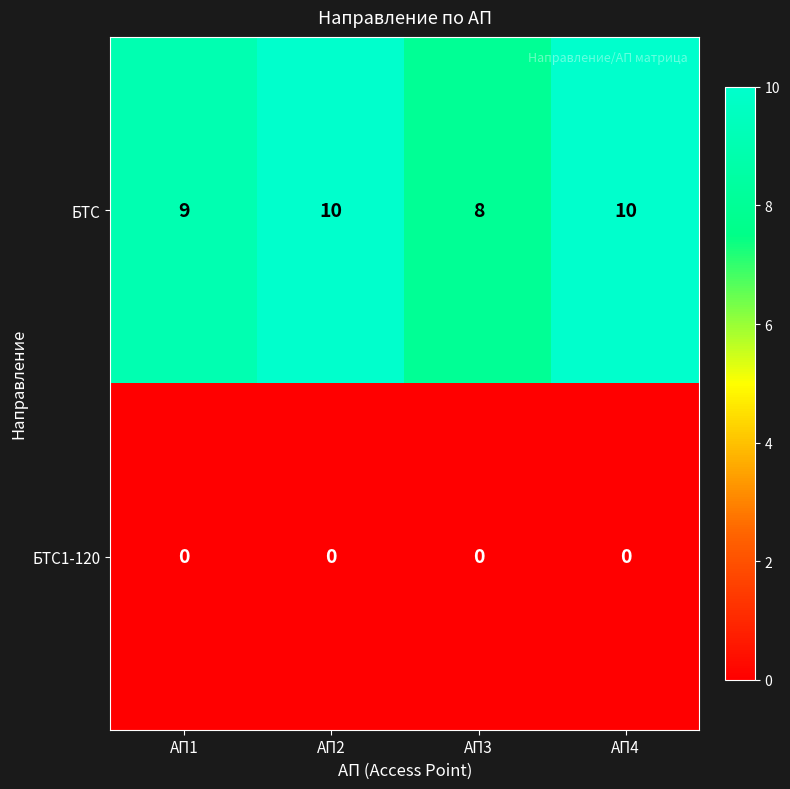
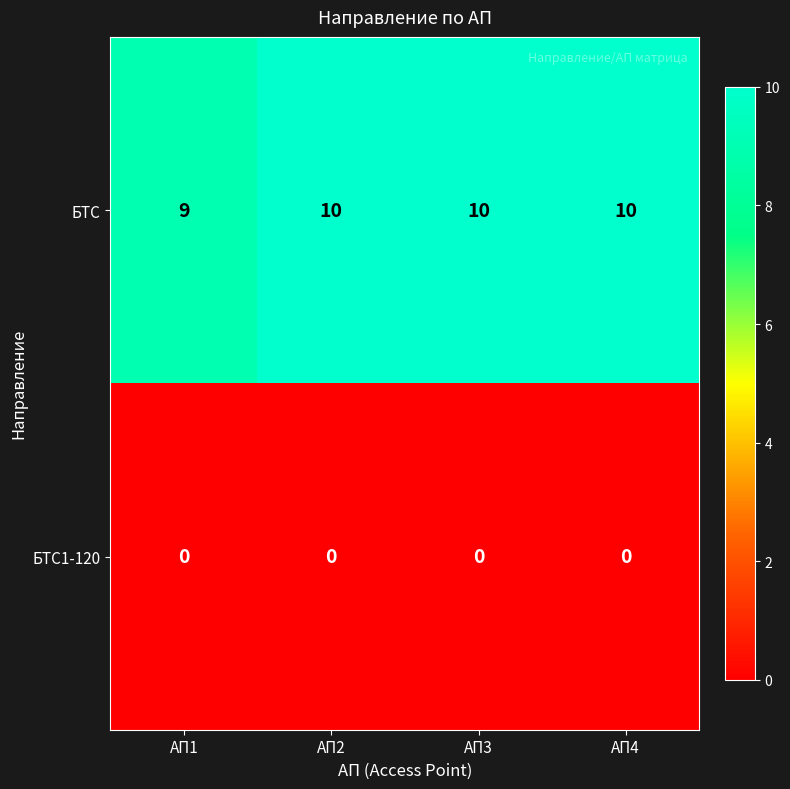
БТС, АП3: 8 -> 10
